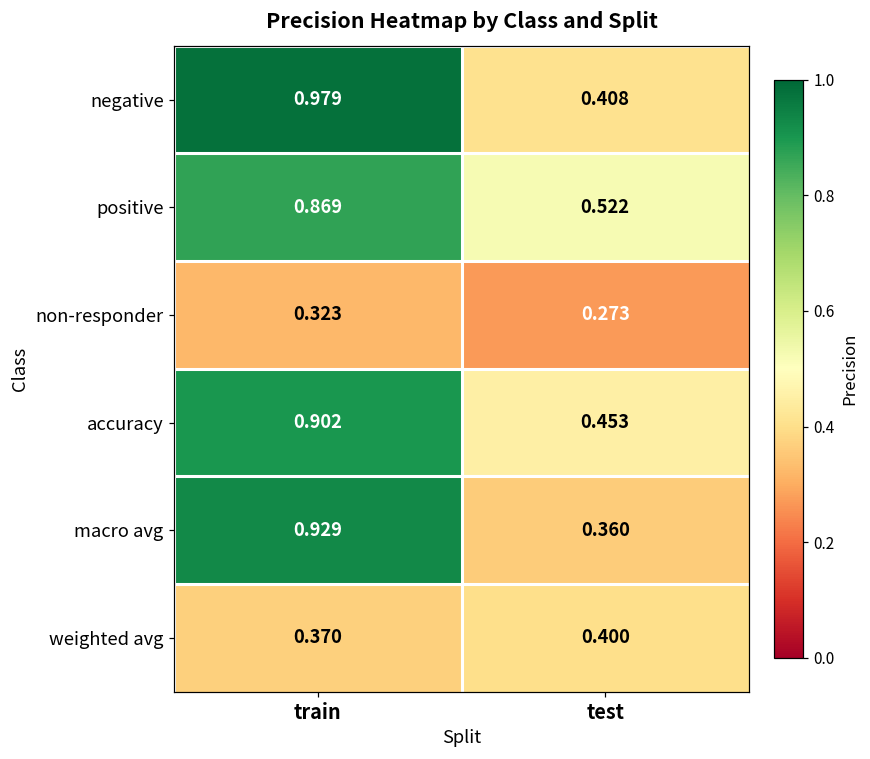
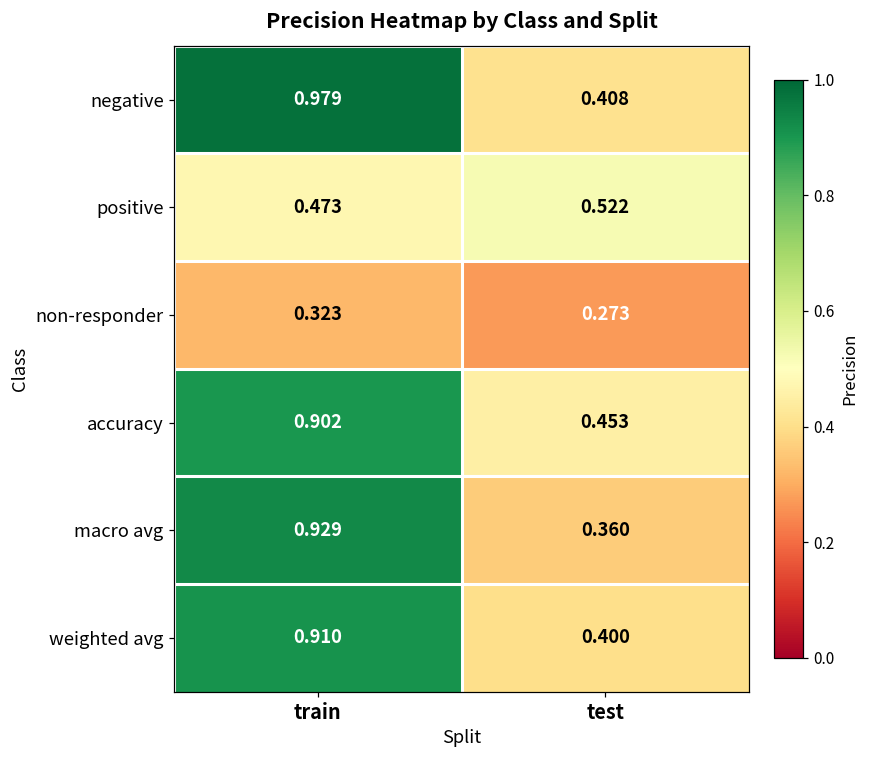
positive, train: 0.869 -> 0.473
weighted avg, train: 0.370 -> 0.910
